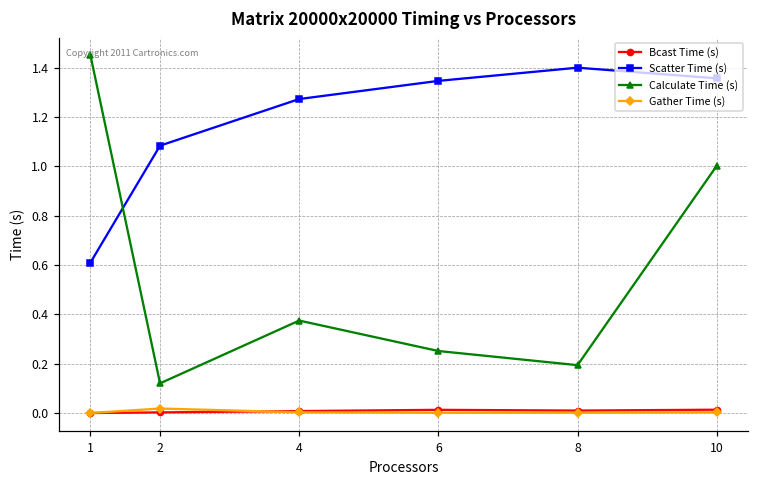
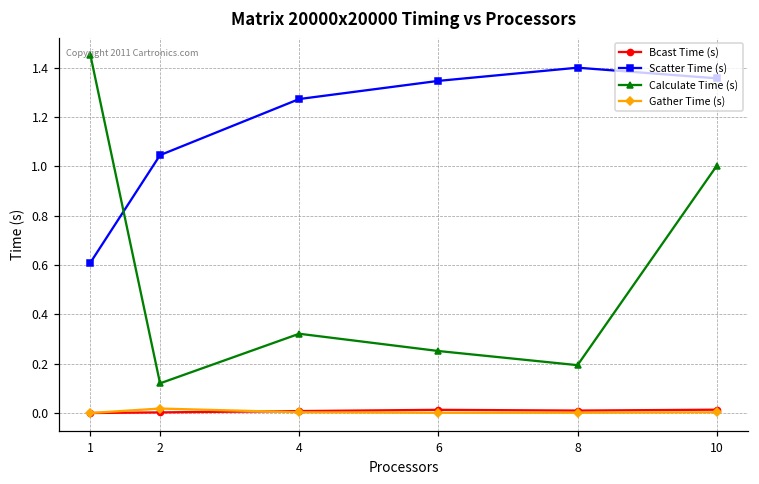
Scatter Time (s), 2: 1.08 -> 1.05
Calculate Time (s), 4: 0.37 -> 0.32
